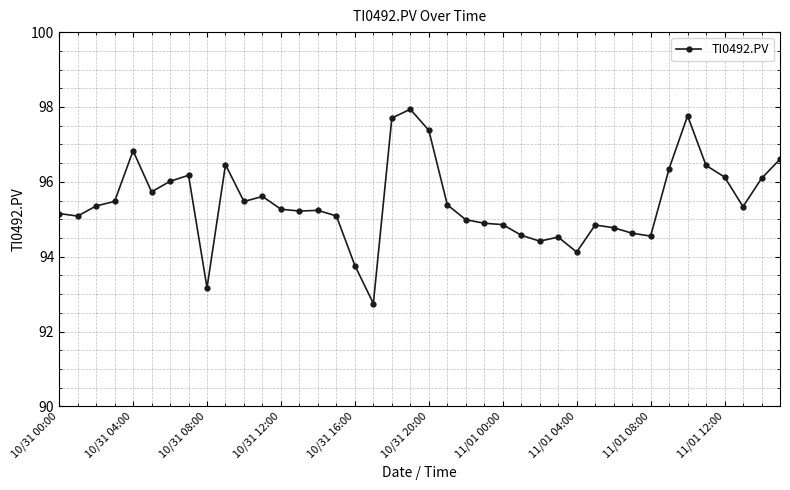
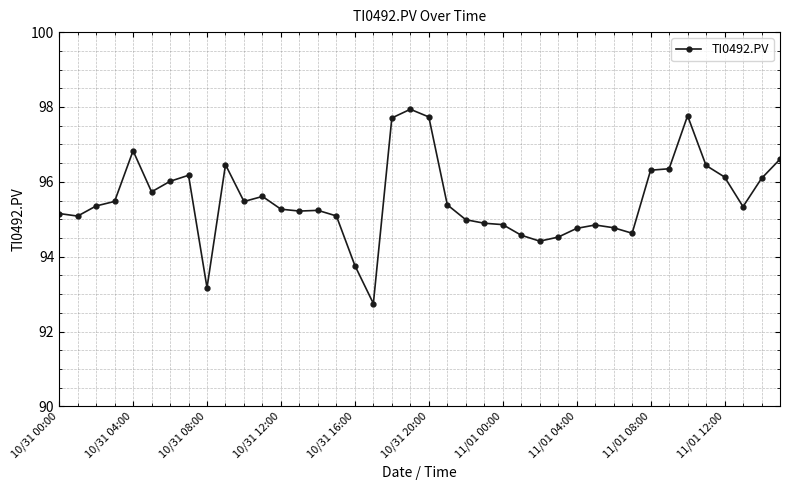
10/31 20:00: 97.4 -> 97.7
11/01 04:00: 94.1 -> 94.8
11/01 08:00: 94.6 -> 96.3
